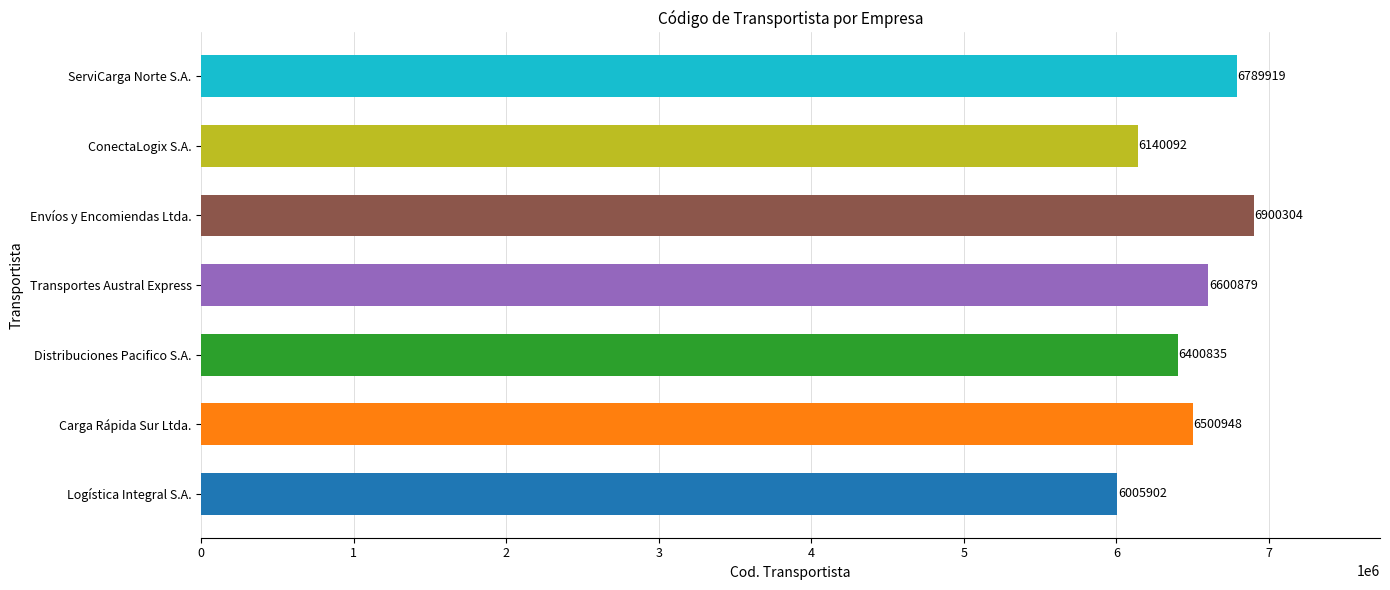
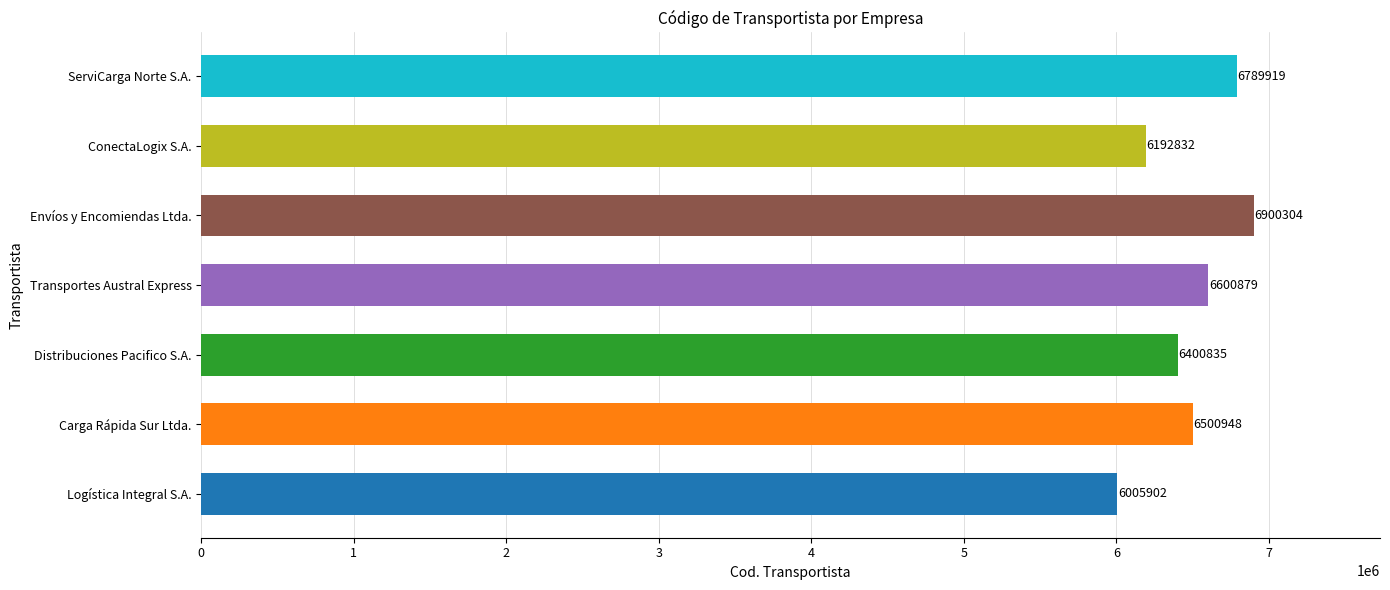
ConectaLogix S.A.: 6140092 -> 6192832
